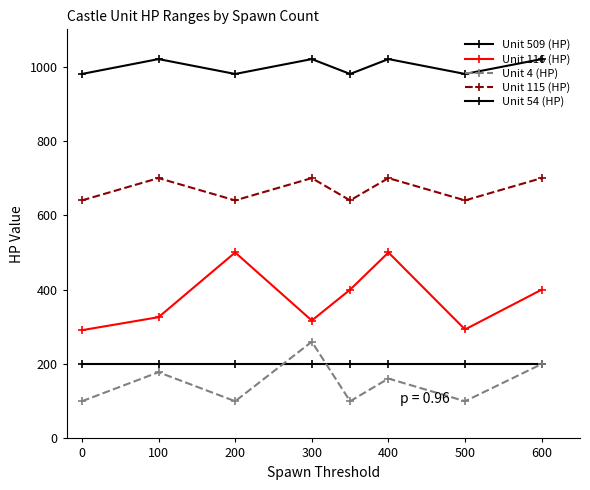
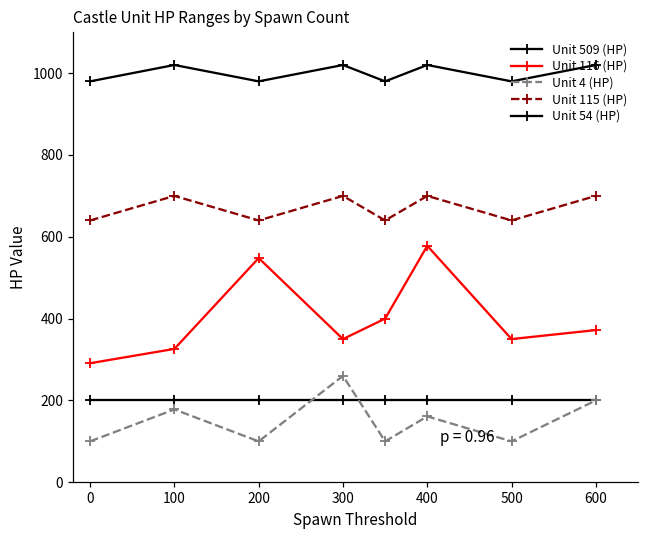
Unit 116 (HP), 200: 500 -> 550
Unit 116 (HP), 300: 320 -> 350
Unit 116 (HP), 400: 500 -> 580
Unit 116 (HP), 500: 290 -> 350
Unit 116 (HP), 600: 400 -> 370
